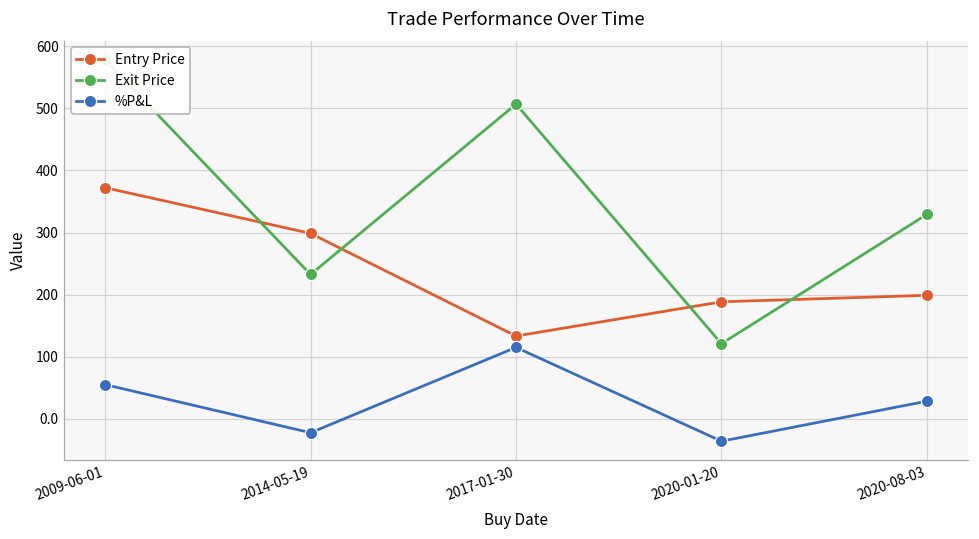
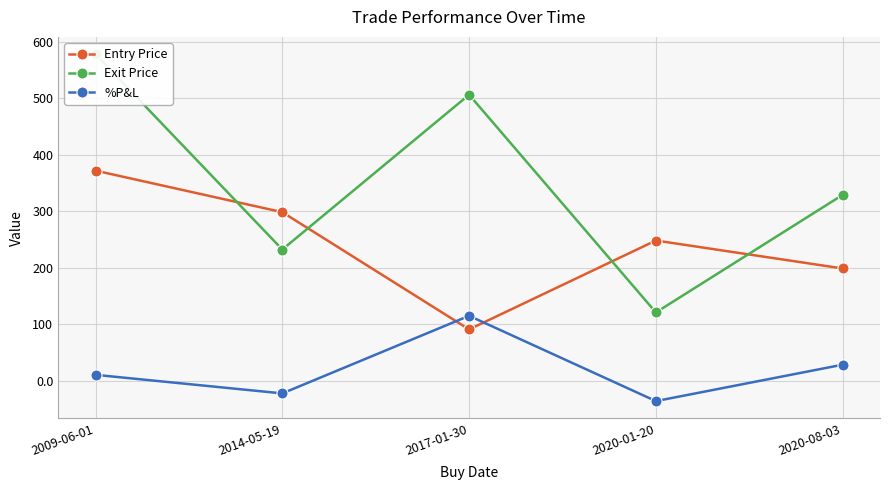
%P&L, 2009-06-01: 60 -> 10
Entry Price, 2017-01-30: 130 -> 90
Entry Price, 2020-01-20: 190 -> 250
